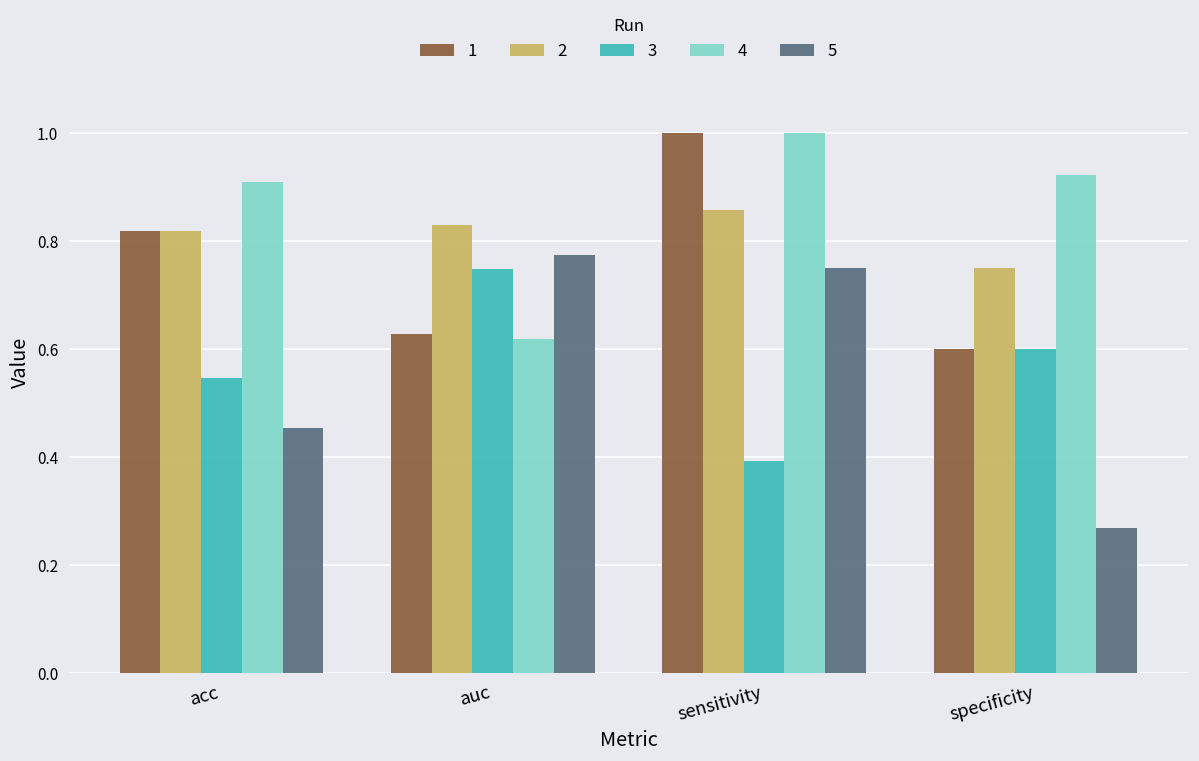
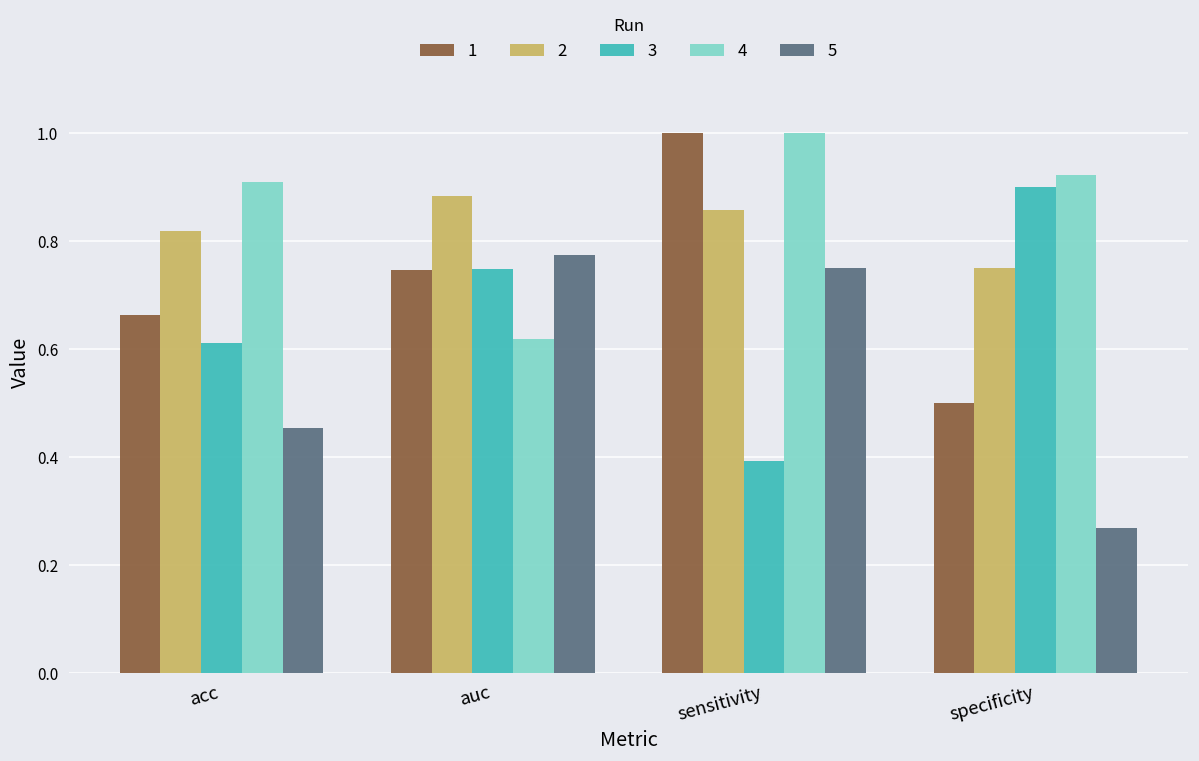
1, acc: 0.82 -> 0.66
3, acc: 0.55 -> 0.61
1, auc: 0.63 -> 0.75
2, auc: 0.83 -> 0.88
1, specificity: 0.6 -> 0.5
3, specificity: 0.6 -> 0.9
